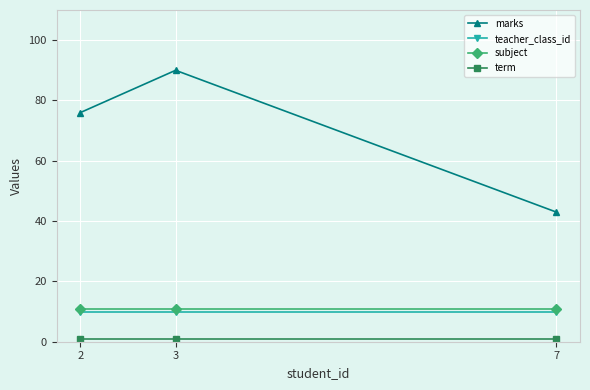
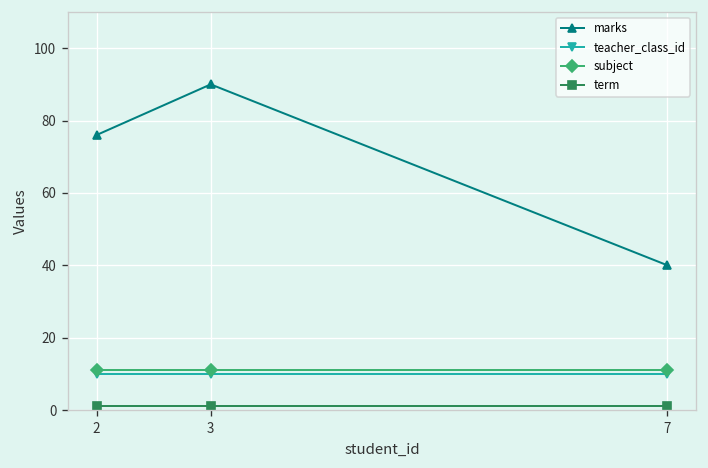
marks, 7: 43 -> 40
